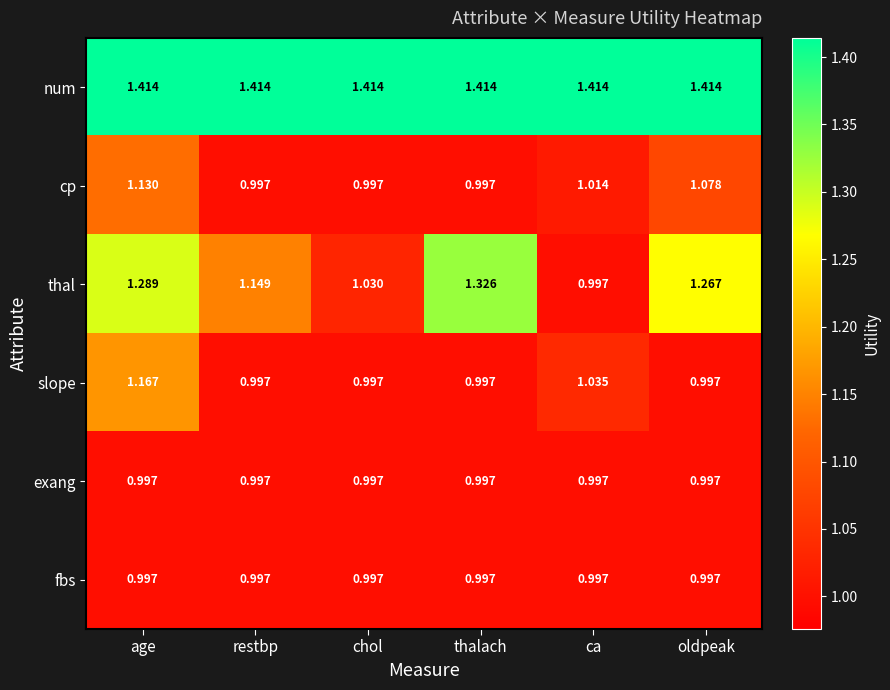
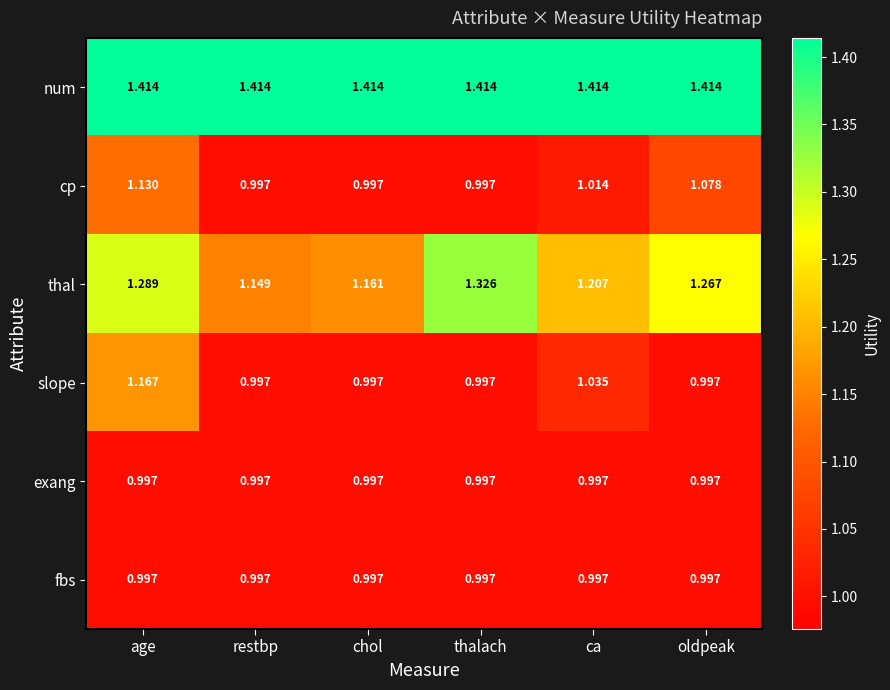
thal, chol: 1.030 -> 1.161
thal, ca: 0.997 -> 1.207
